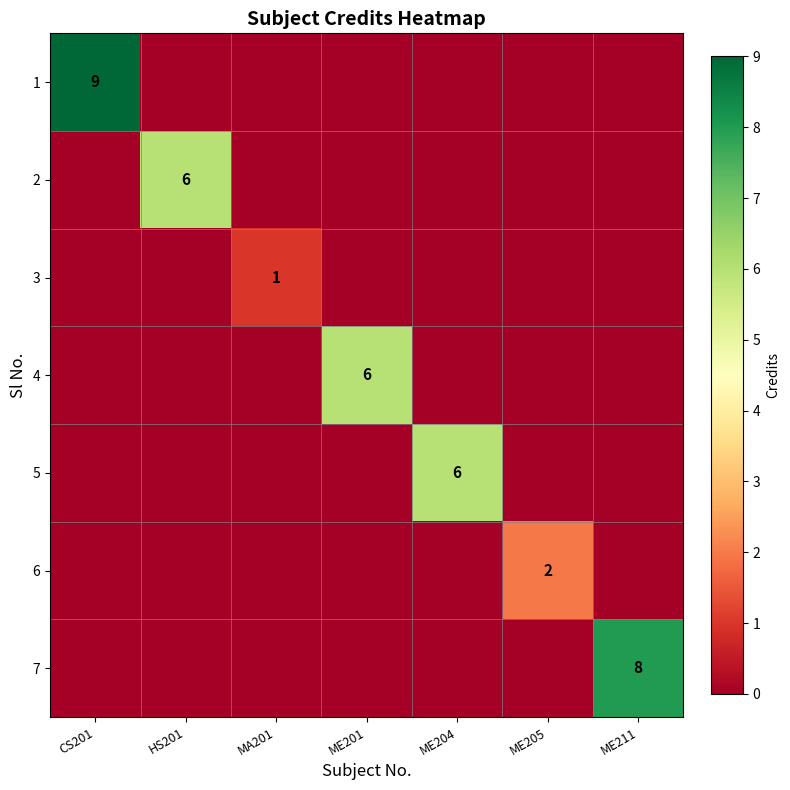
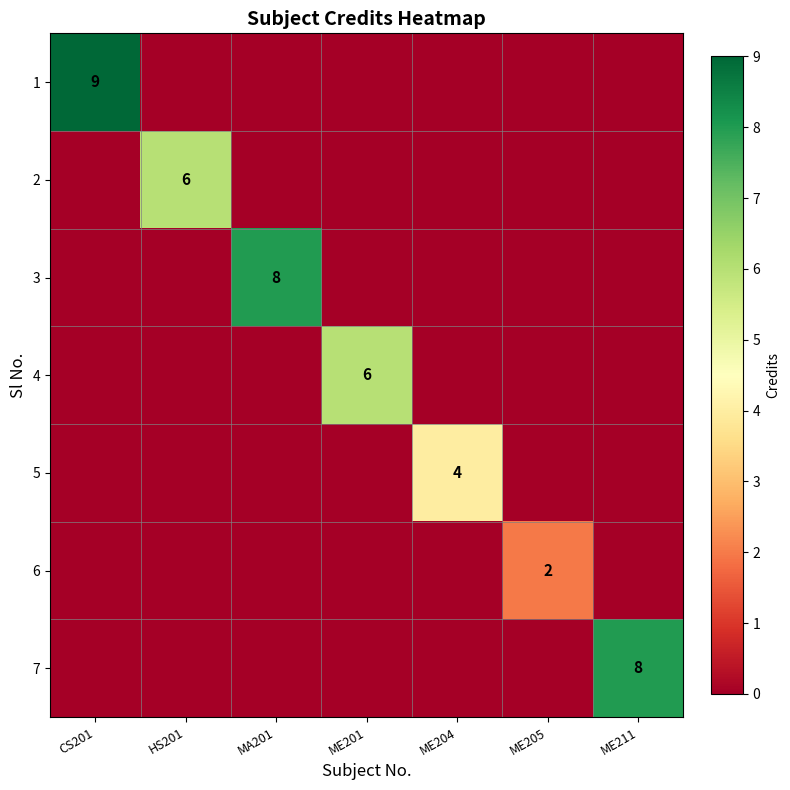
3, MA201: 1 -> 8
5, ME204: 6 -> 4
